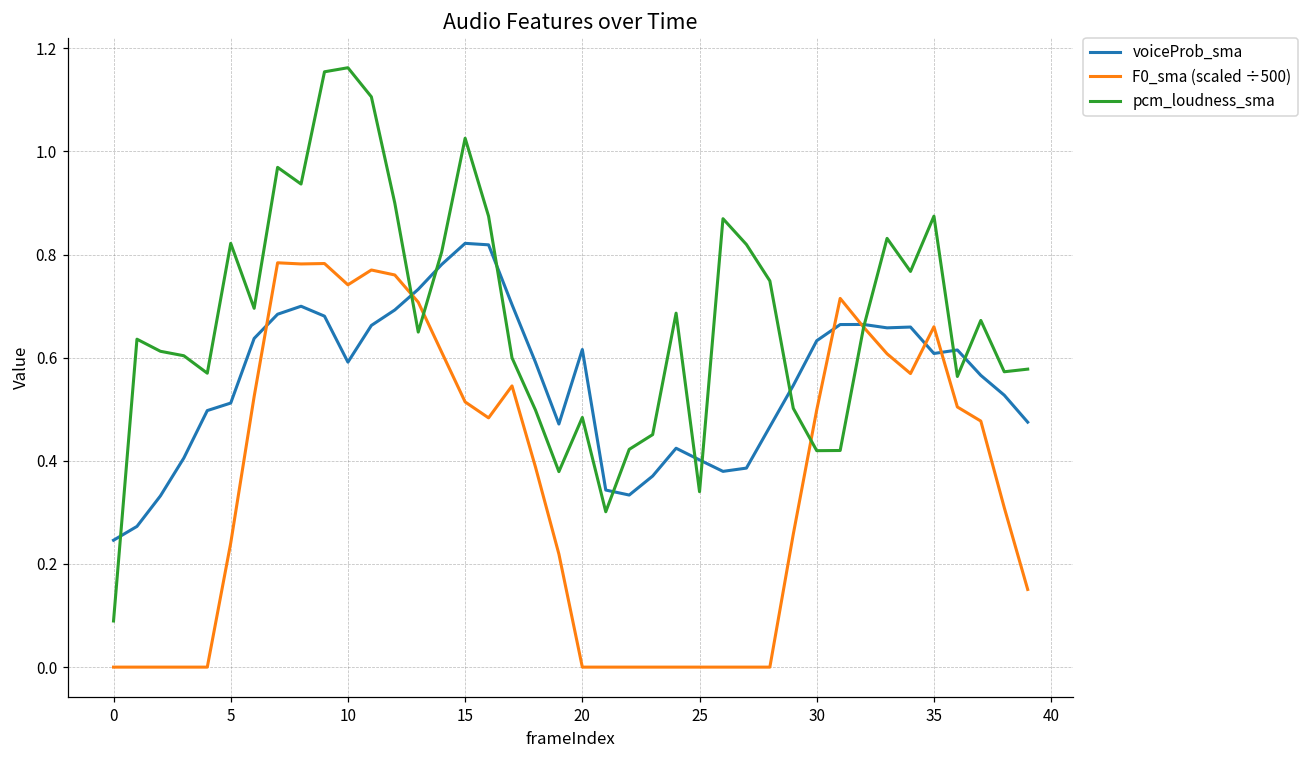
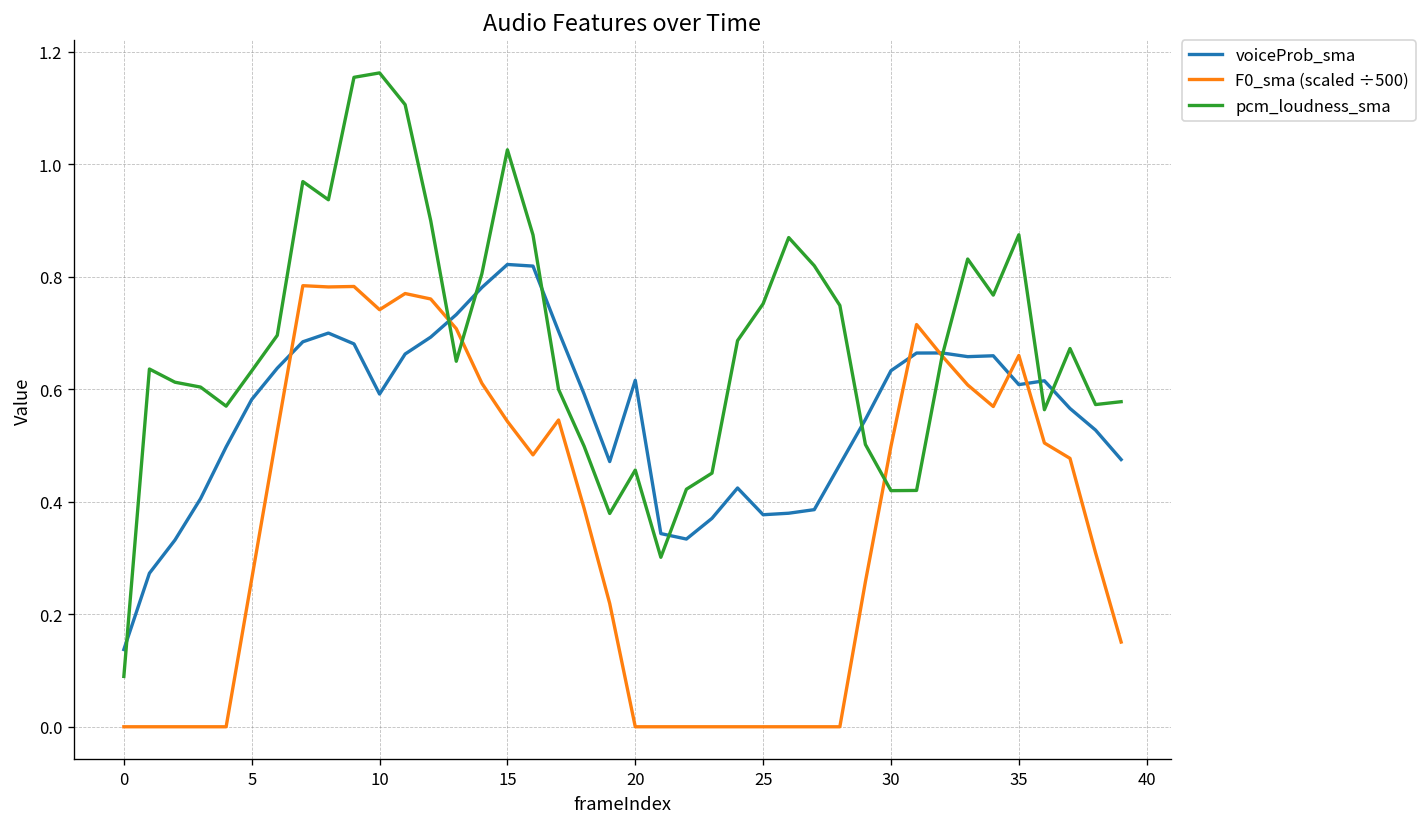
voiceProb_sma, 0: 0.25 -> 0.14
voiceProb_sma, 5: 0.51 -> 0.58
F0_sma (scaled ÷500), 5: 0.24 -> 0.26
pcm_loudness_sma, 5: 0.82 -> 0.63
F0_sma (scaled ÷500), 15: 0.51 -> 0.54
pcm_loudness_sma, 20: 0.48 -> 0.46
voiceProb_sma, 25: 0.40 -> 0.38
pcm_loudness_sma, 25: 0.34 -> 0.75
